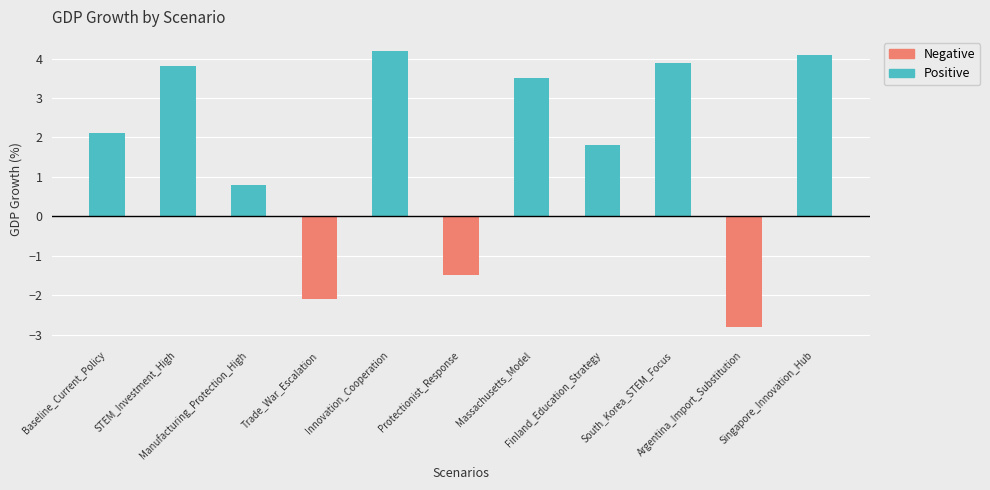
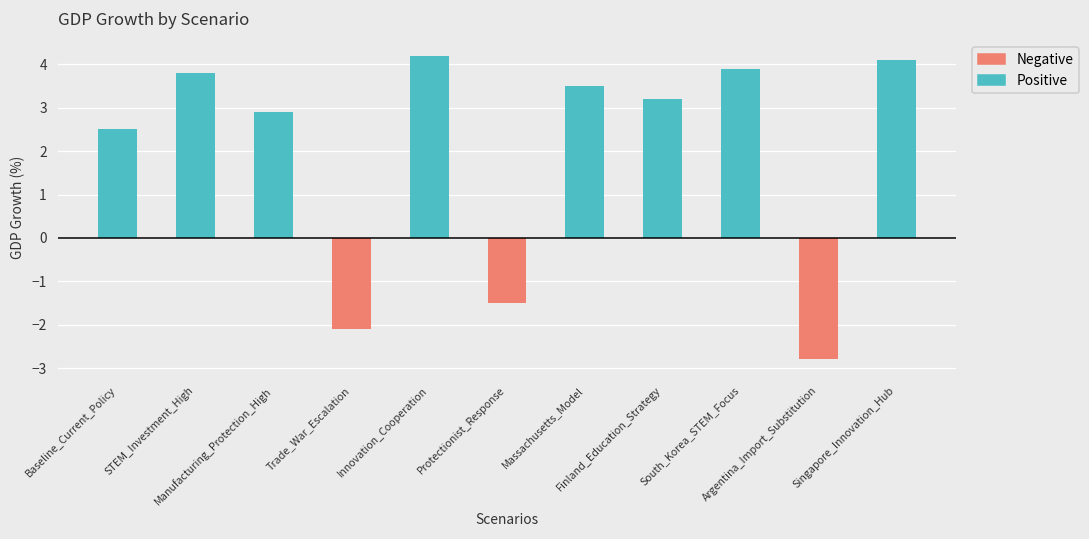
Positive, Baseline_Current_Policy: 2.1 -> 2.5
Positive, Manufacturing_Protection_High: 0.8 -> 2.9
Positive, Finland_Education_Strategy: 1.8 -> 3.2
